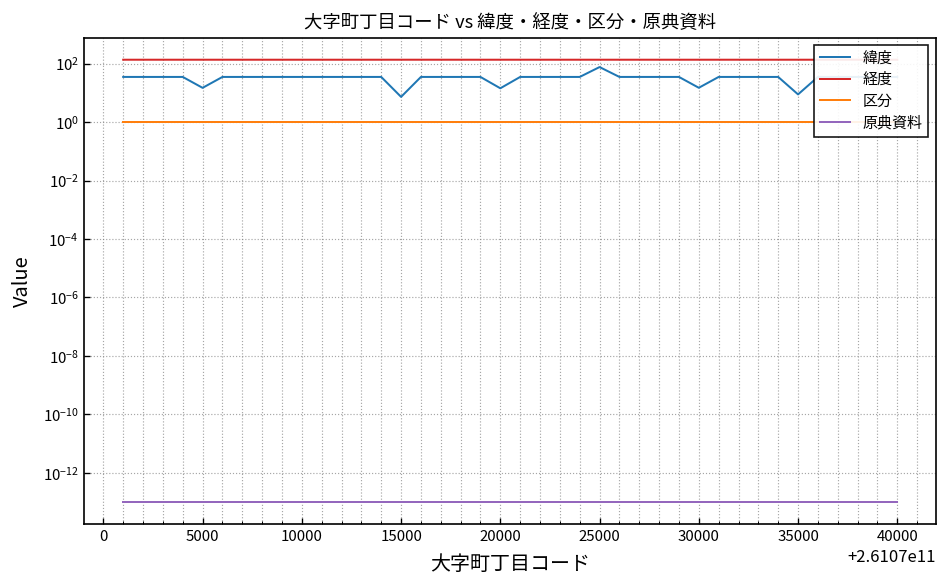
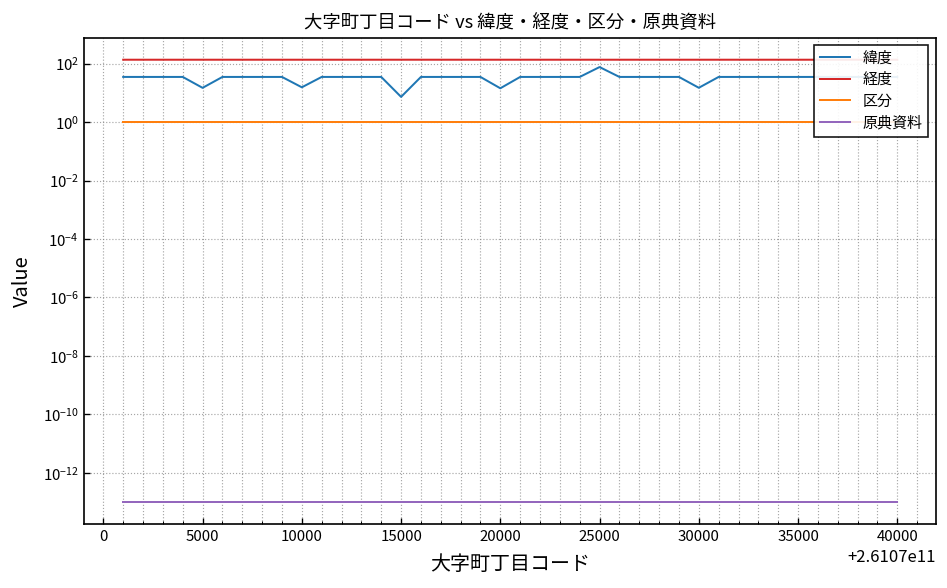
緯度, 10000: 30 -> 20
緯度, 35000: 9 -> 30
